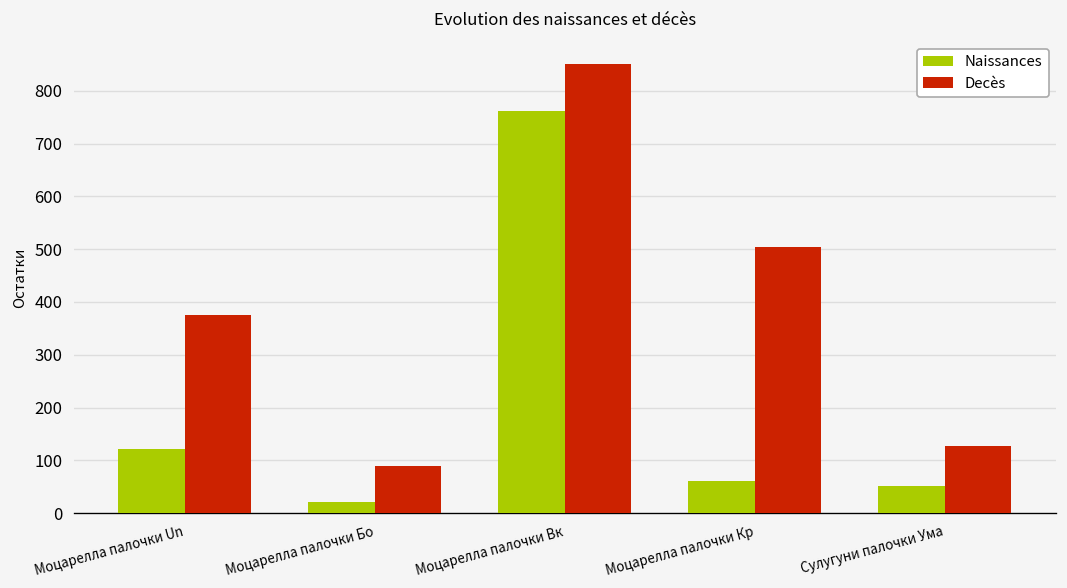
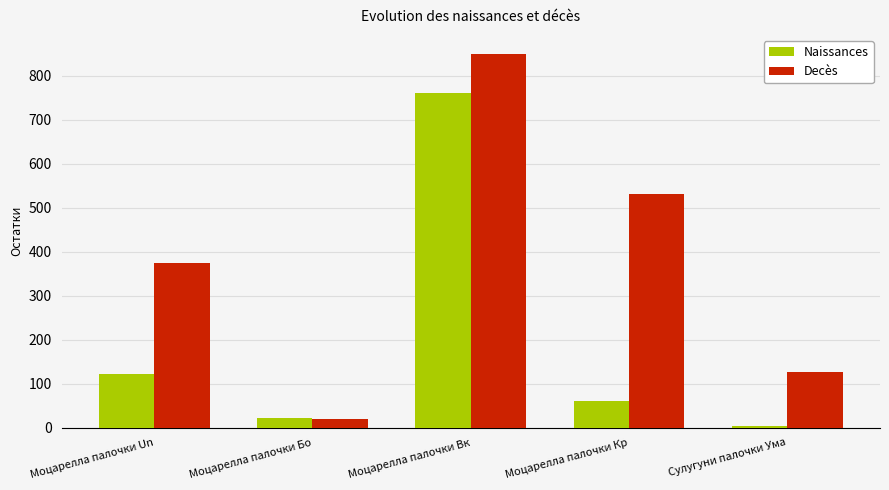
Decès, Моцарелла палочки Бо: 90 -> 20
Decès, Моцарелла палочки Кр: 500 -> 530
Naissances, Сулугуни палочки Ума: 50 -> 0
